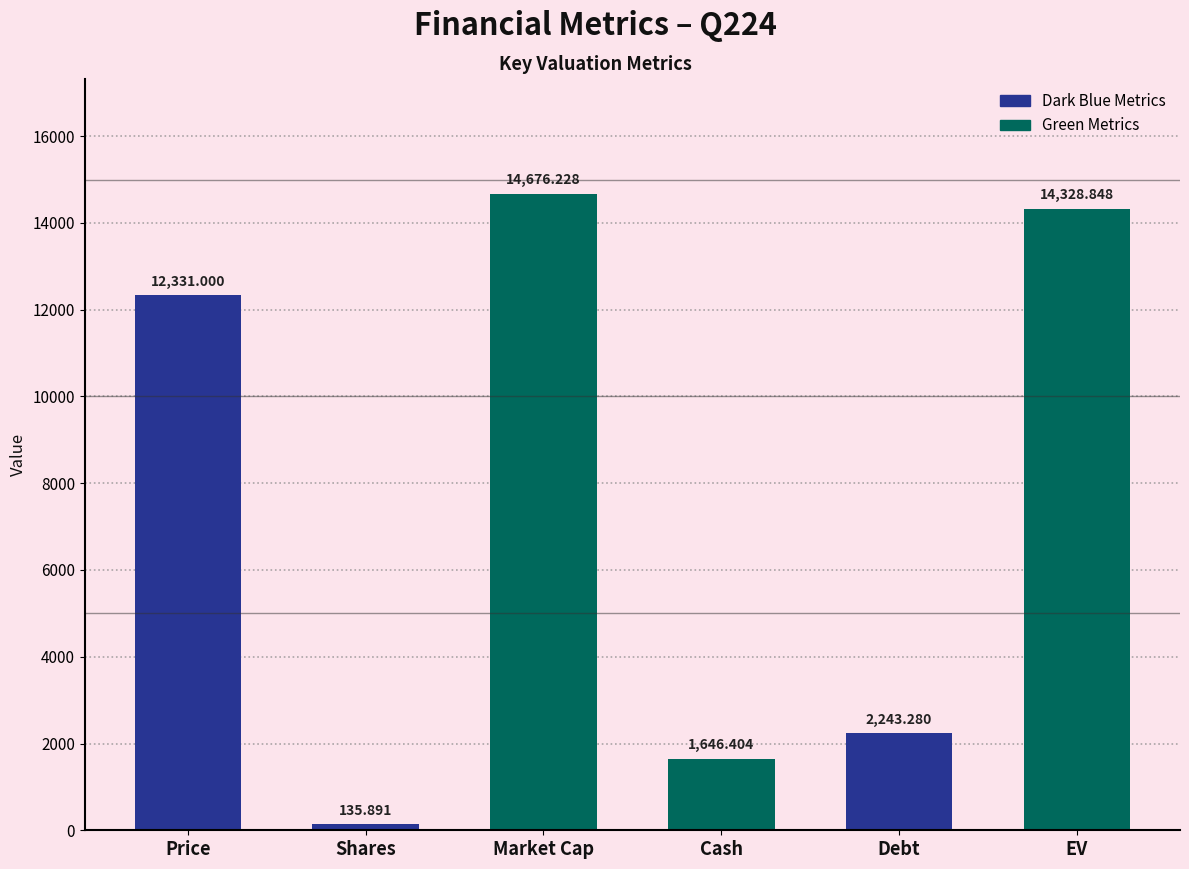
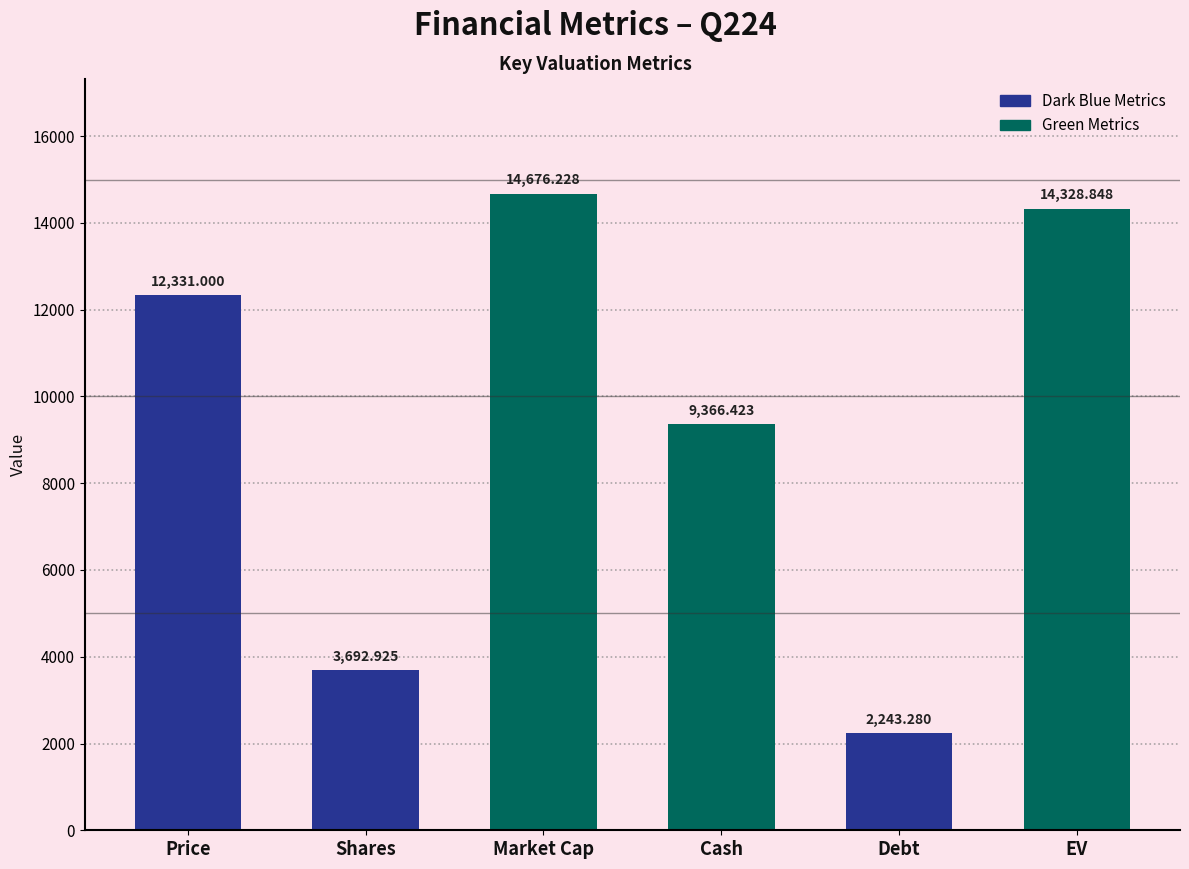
Shares: 135.891 -> 3,692.925
Cash: 1,646.404 -> 9,366.423
